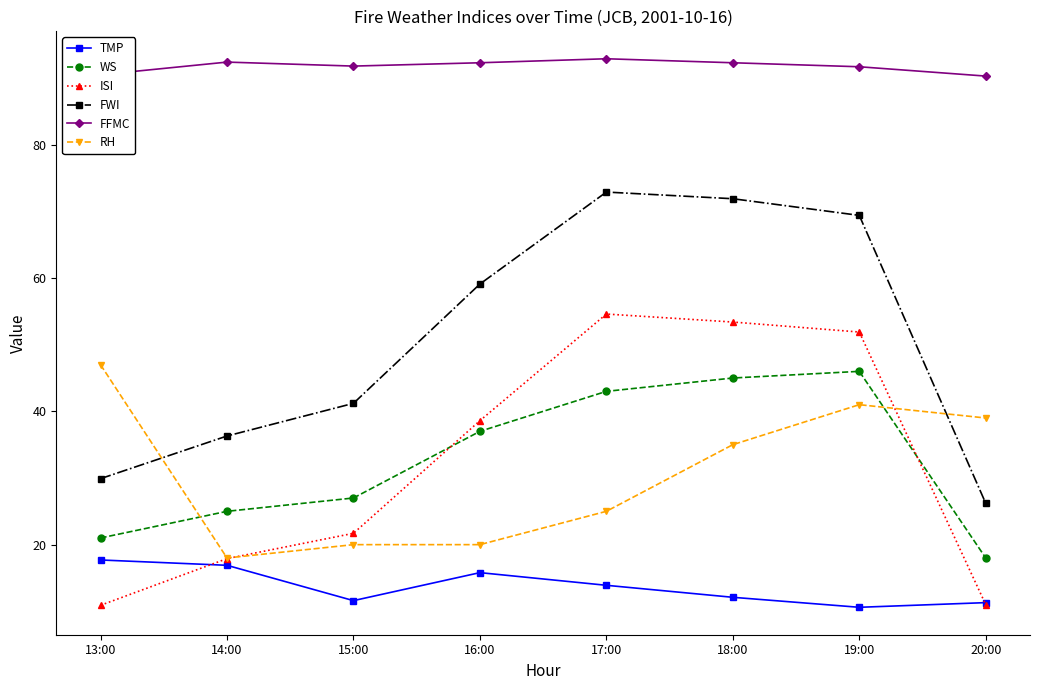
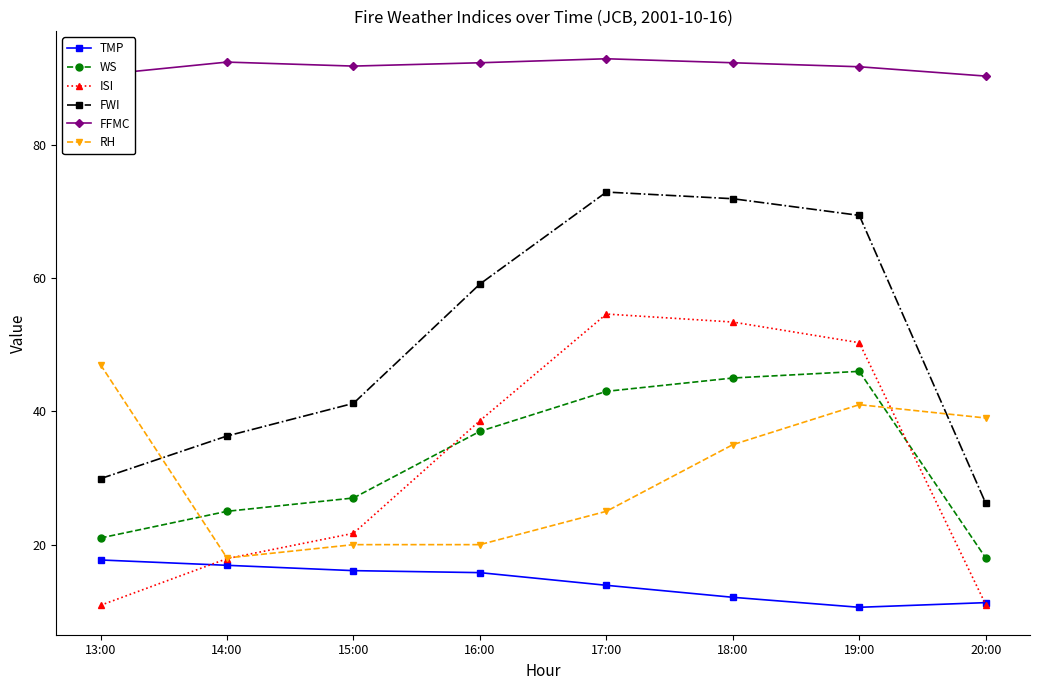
TMP, 15:00: 12 -> 16
ISI, 19:00: 52 -> 50
